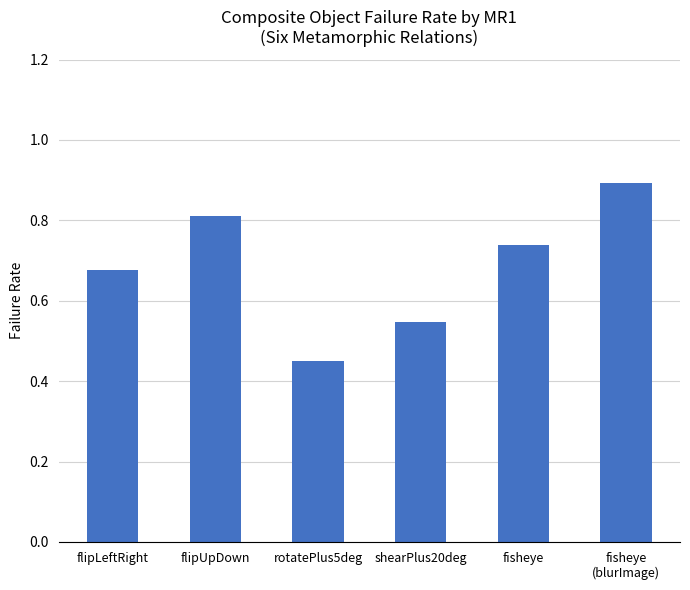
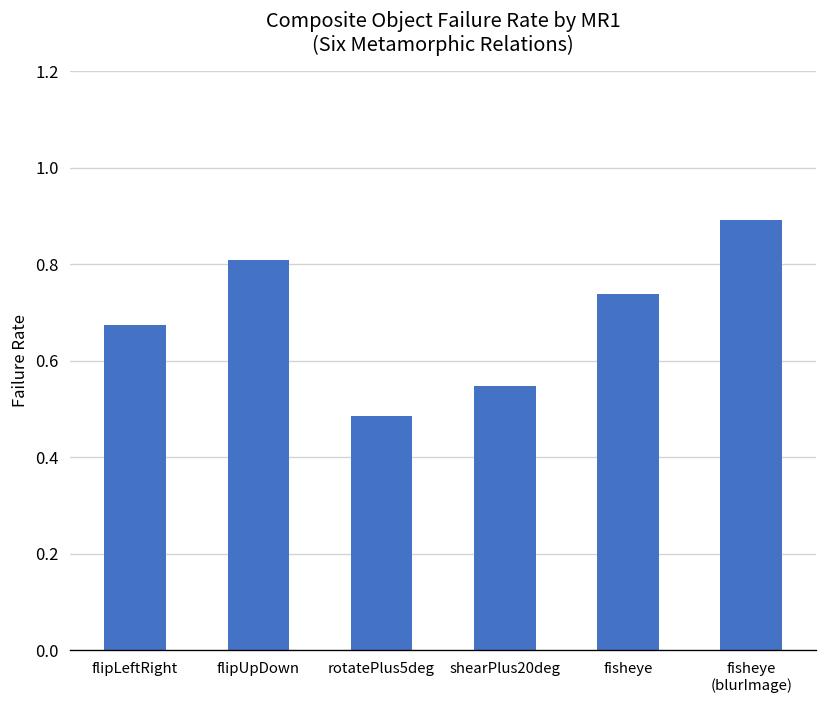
rotatePlus5deg: 0.45 -> 0.49
